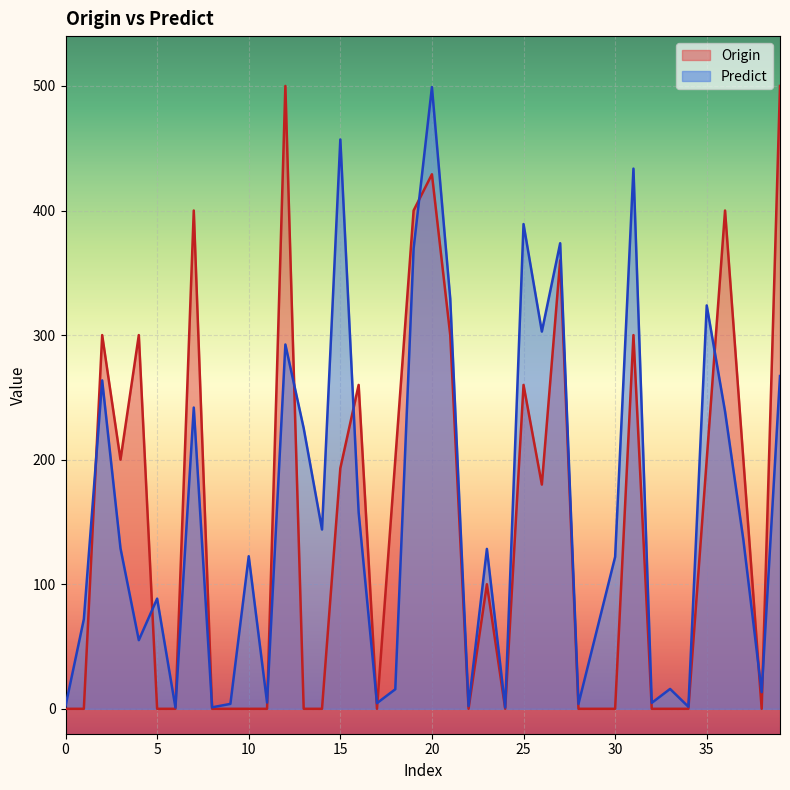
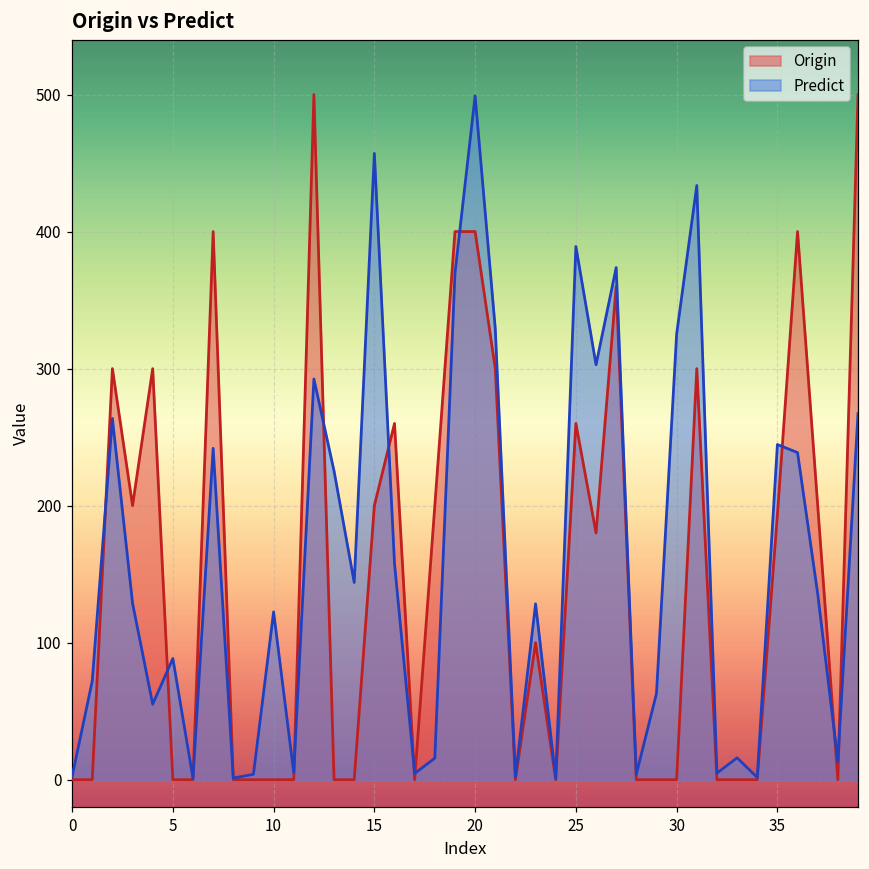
Origin, 15: 193 -> 200
Origin, 20: 429 -> 400
Predict, 30: 122 -> 325
Origin, 35: 200 -> 193
Predict, 35: 324 -> 245
